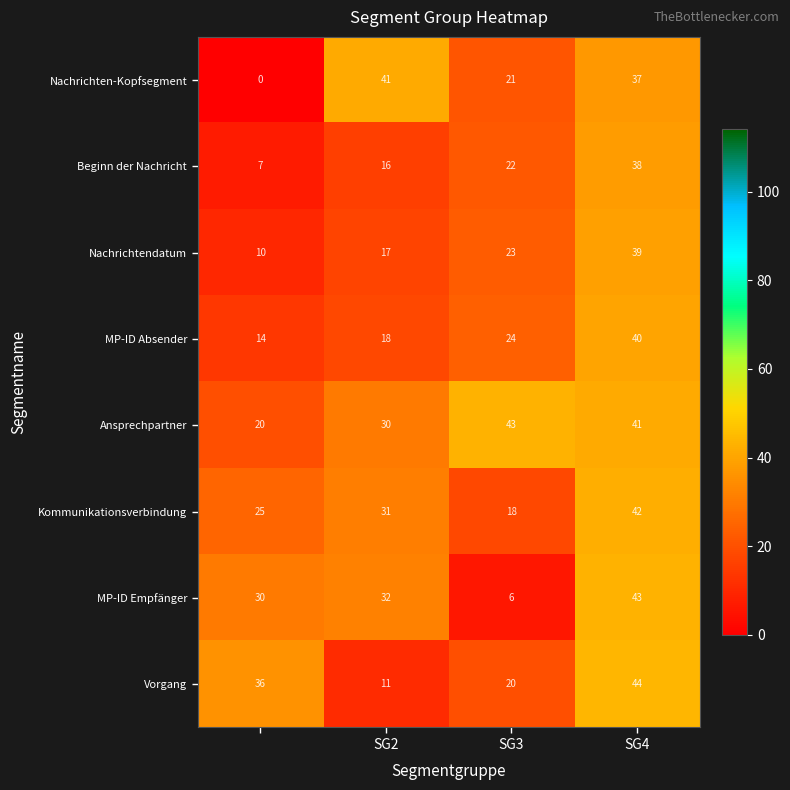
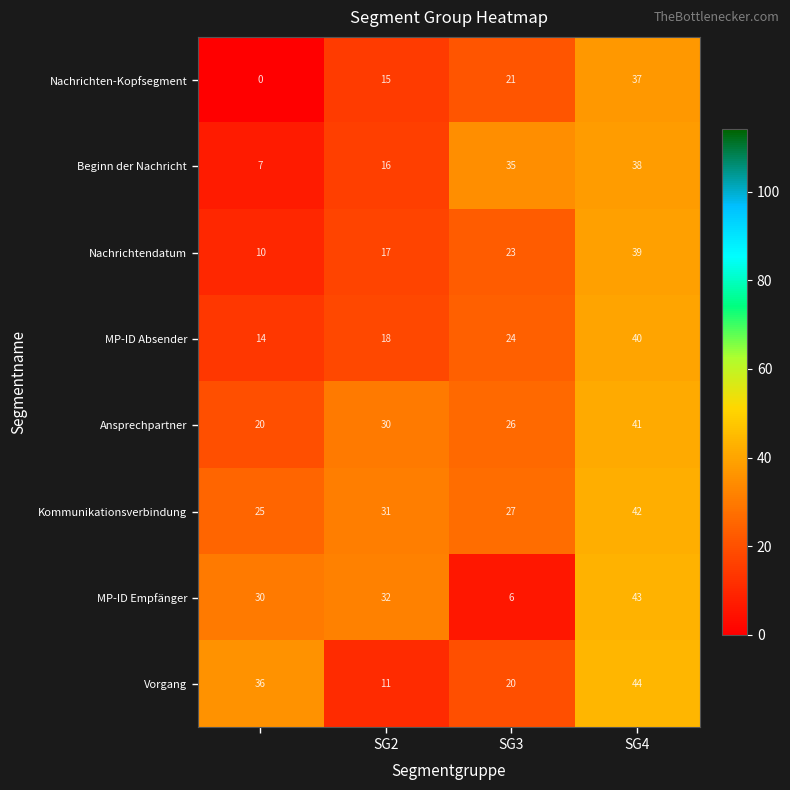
Nachrichten-Kopfsegment, SG2: 41 -> 15
Beginn der Nachricht, SG3: 22 -> 35
Ansprechpartner, SG3: 43 -> 26
Kommunikationsverbindung, SG3: 18 -> 27
